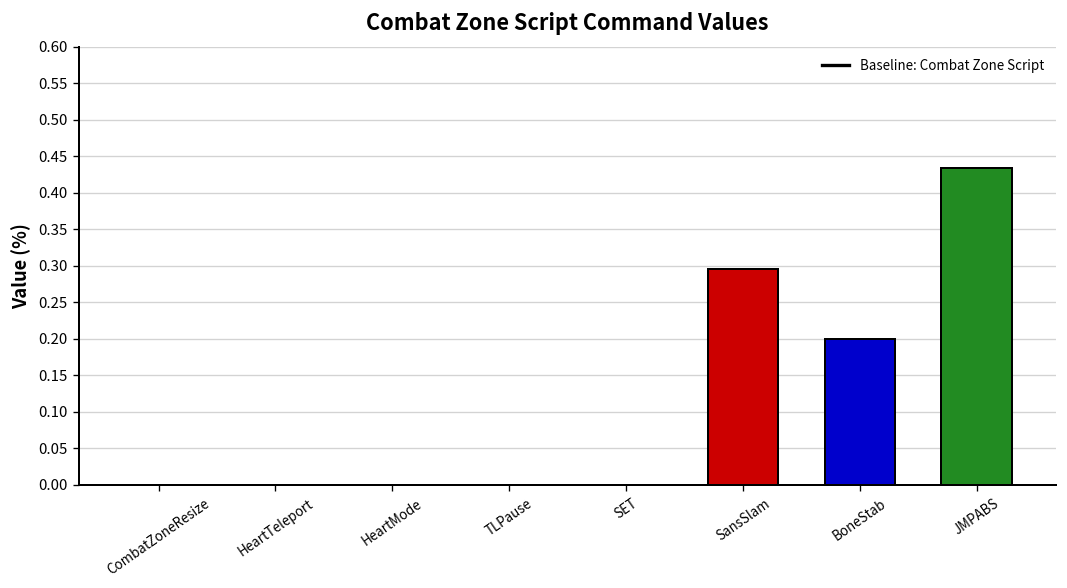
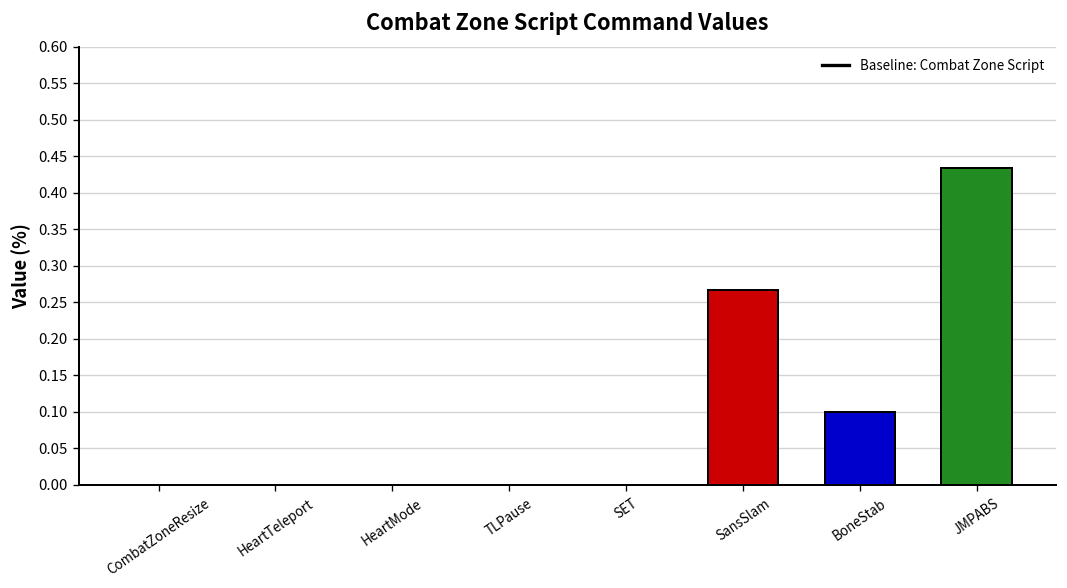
SansSlam: 0.30 -> 0.27
BoneStab: 0.2 -> 0.1
